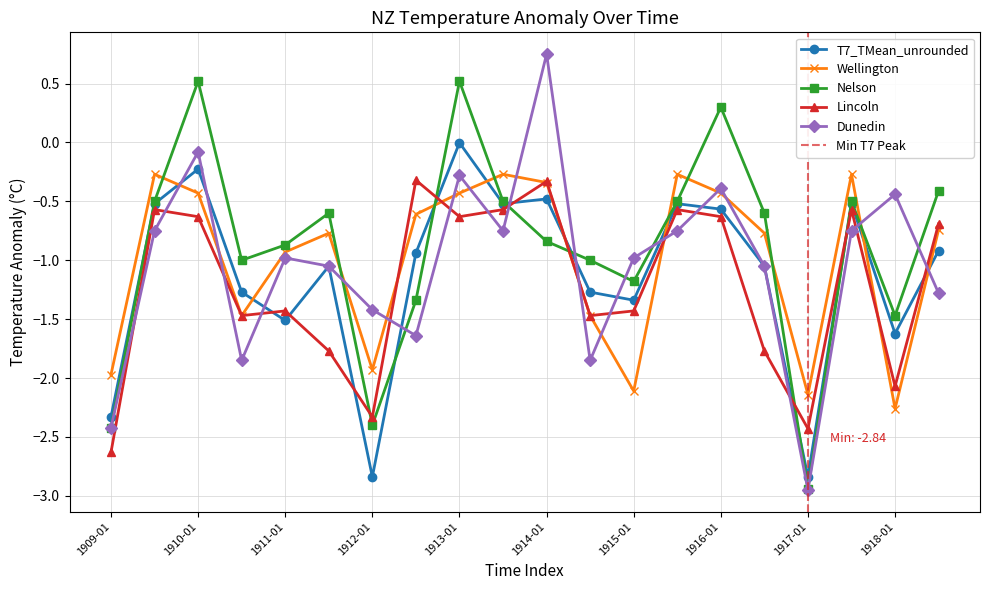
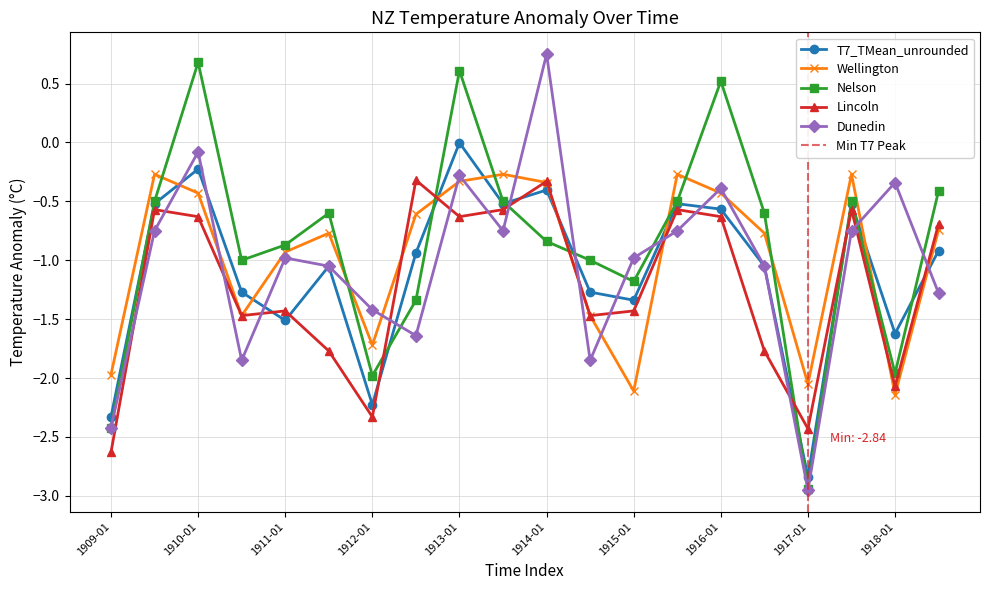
Nelson, 1910-01: 0.52 -> 0.68
T7_TMean_unrounded, 1912-01: -2.84 -> -2.23
Wellington, 1912-01: -1.93 -> -1.72
Nelson, 1912-01: -2.40 -> -1.98
Wellington, 1913-01: -0.43 -> -0.33
Nelson, 1913-01: 0.52 -> 0.61
T7_TMean_unrounded, 1914-01: -0.48 -> -0.40
Nelson, 1916-01: 0.30 -> 0.52
Wellington, 1917-01: -2.14 -> -2.05
Wellington, 1918-01: -2.26 -> -2.14
Nelson, 1918-01: -1.47 -> -1.96
Dunedin, 1918-01: -0.44 -> -0.34
